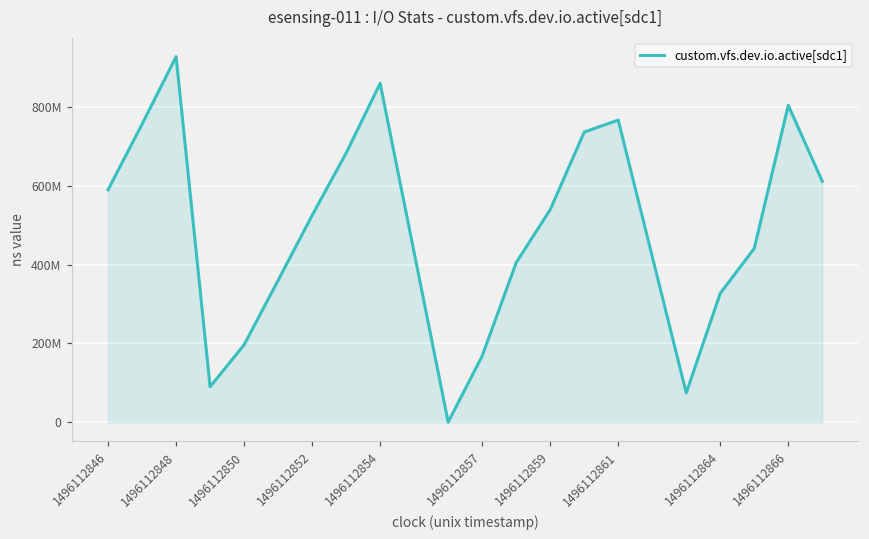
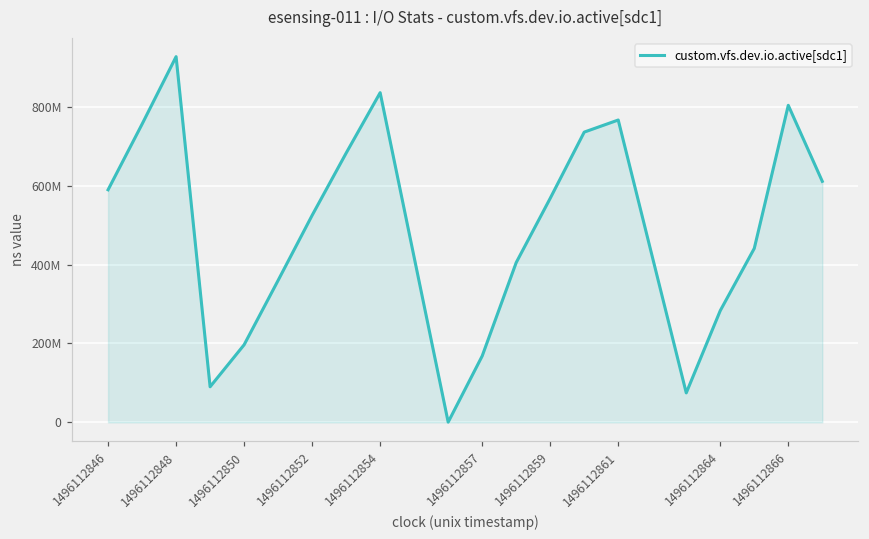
1496112854: 860000000 -> 840000000
1496112859: 540000000 -> 570000000
1496112864: 330000000 -> 280000000
